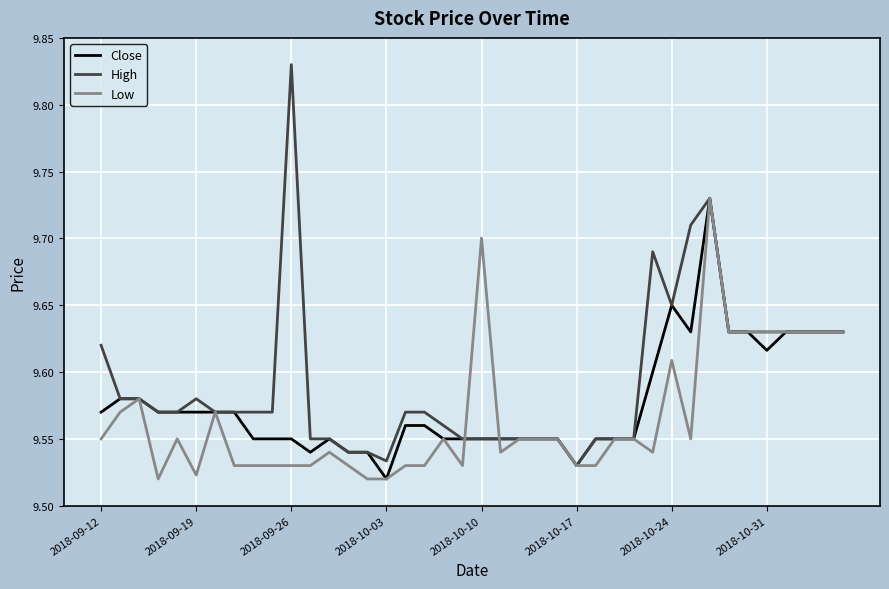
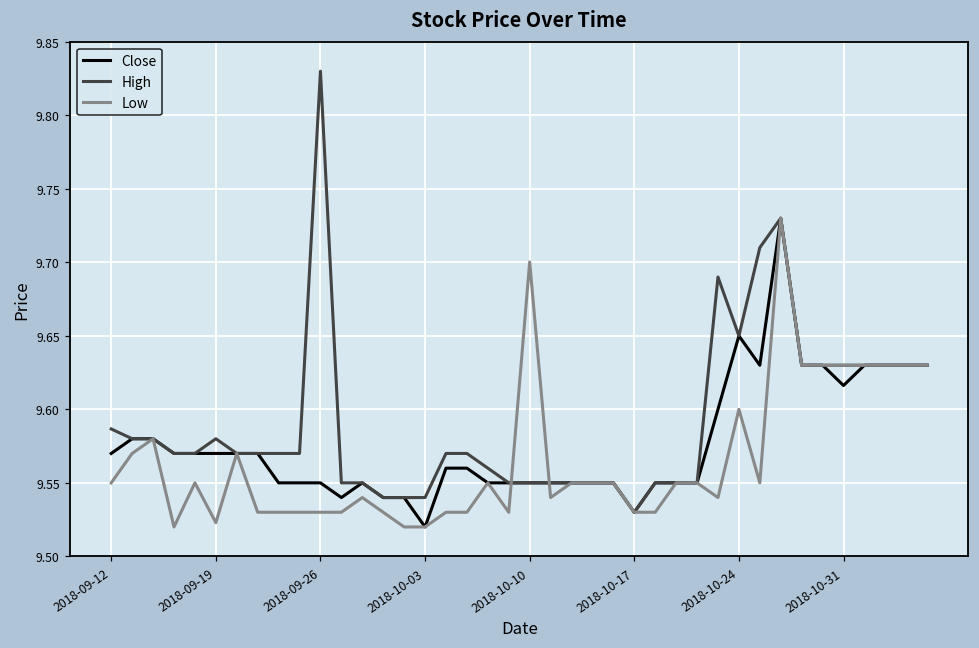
High, 2018-09-12: 9.620 -> 9.587
High, 2018-10-03: 9.533 -> 9.540
Low, 2018-10-24: 9.609 -> 9.600
